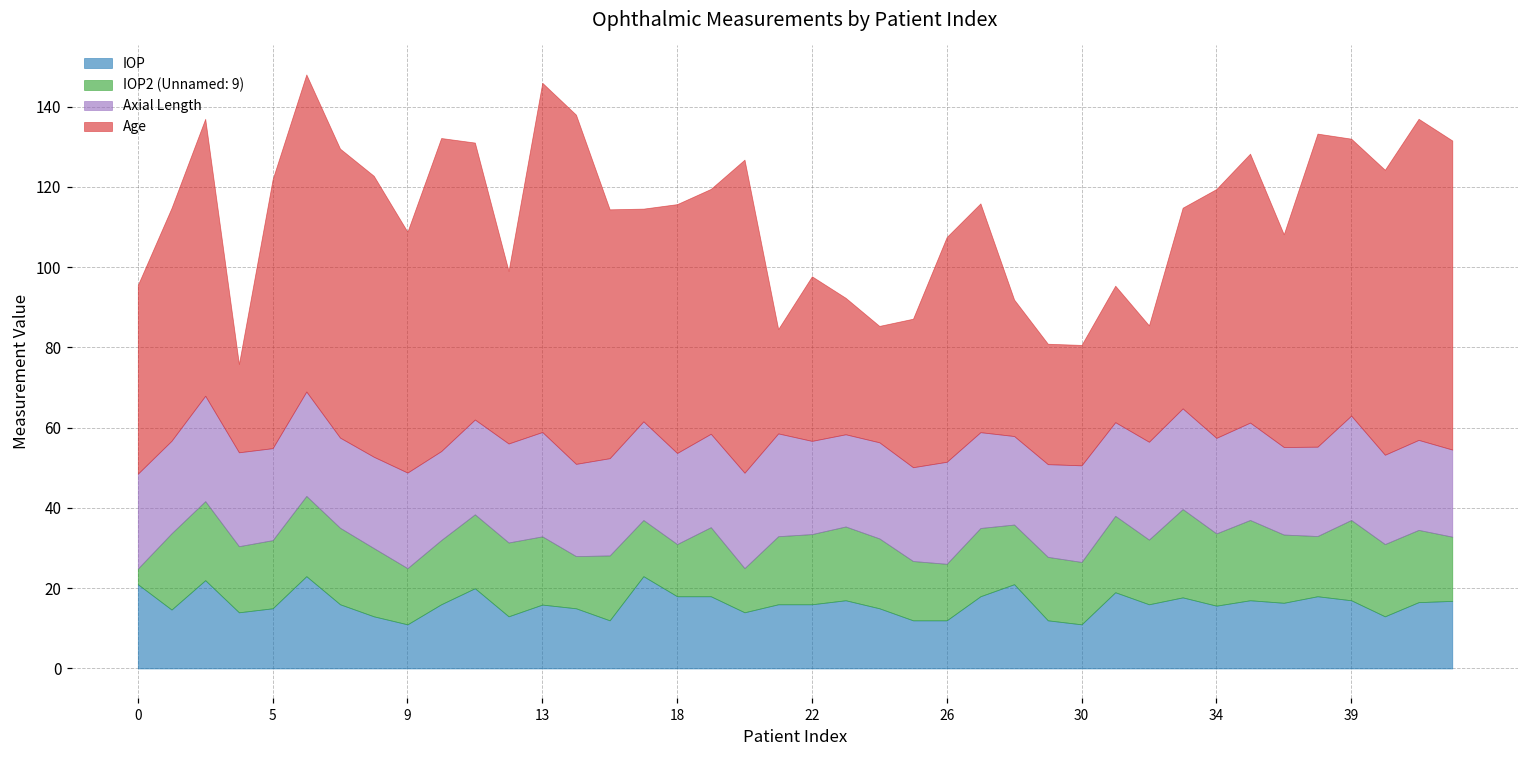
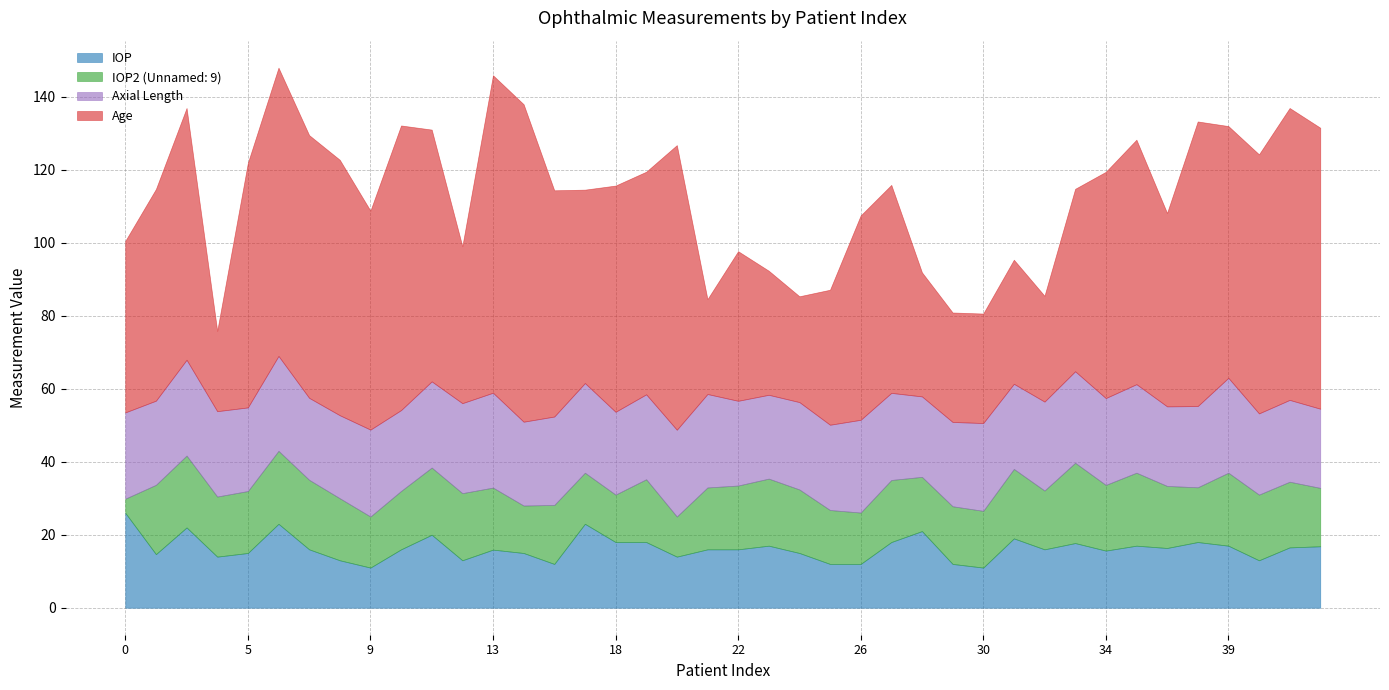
IOP, 0: 21 -> 26
